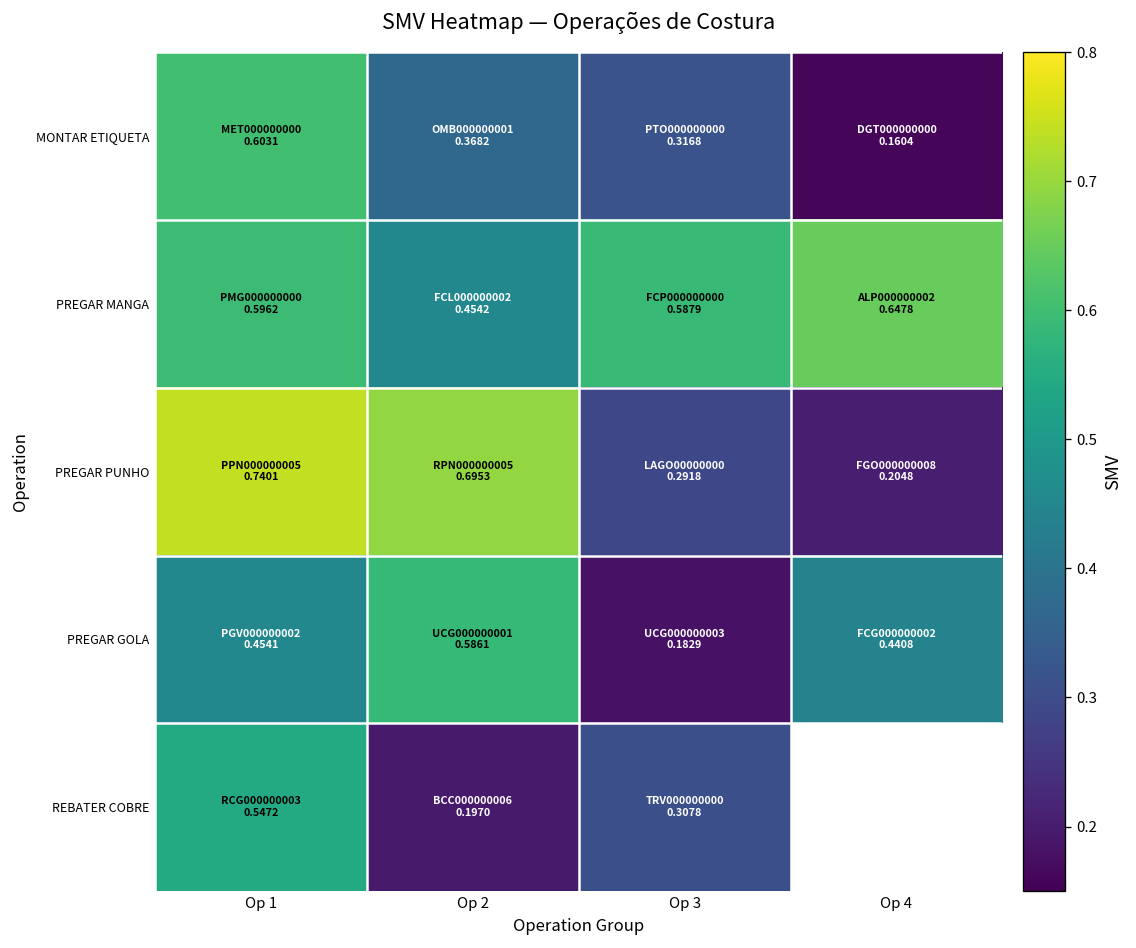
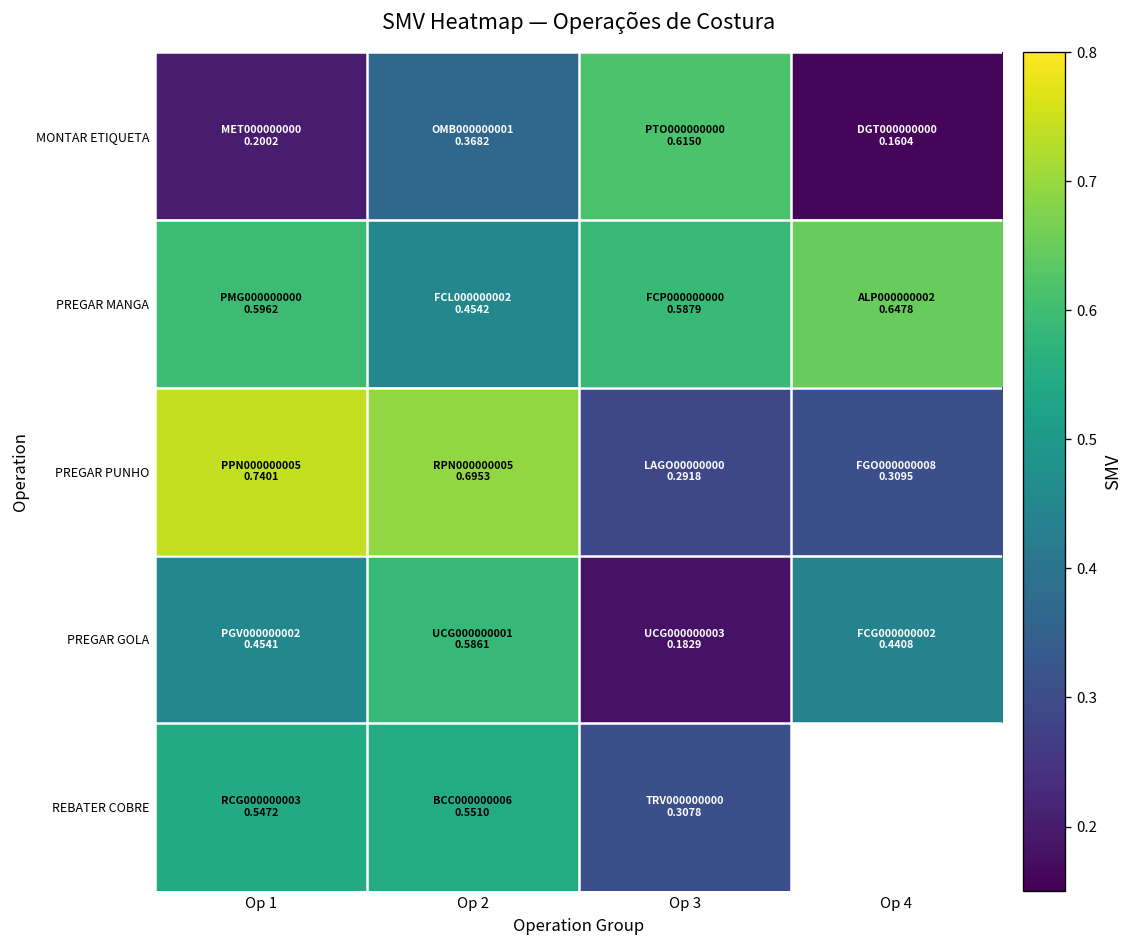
MONTAR ETIQUETA, Op 1: 0.6031 -> 0.2002
MONTAR ETIQUETA, Op 3: 0.3168 -> 0.6150
PREGAR PUNHO, Op 4: 0.2048 -> 0.3095
REBATER COBRE, Op 2: 0.1970 -> 0.5510
